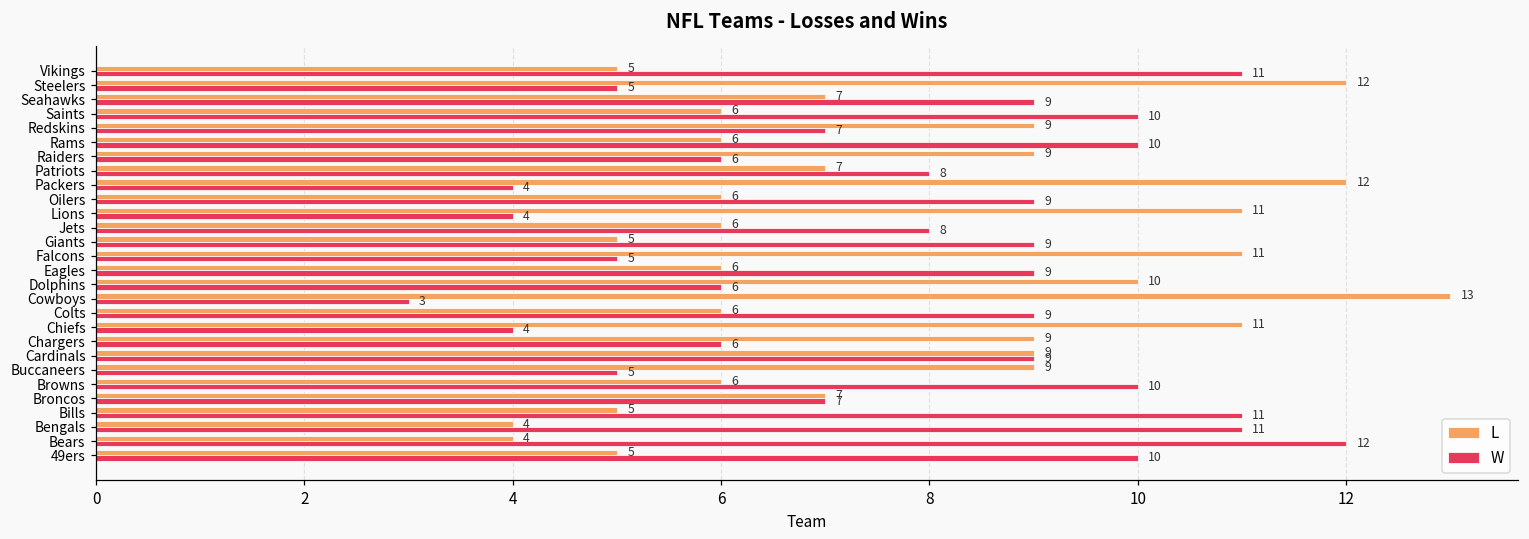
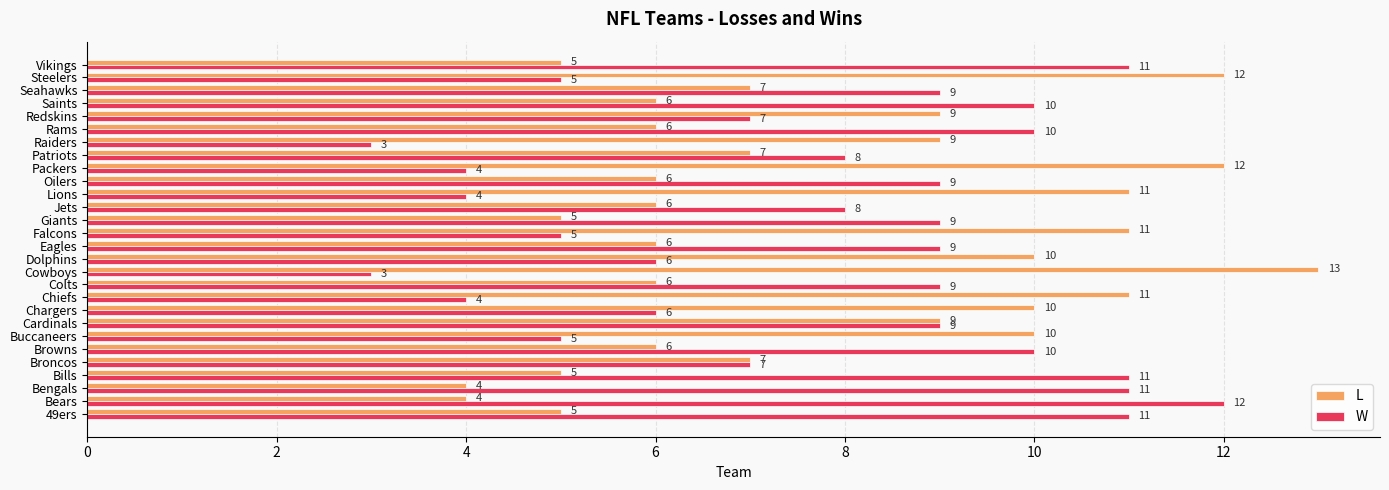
W, Raiders: 6 -> 3
L, Chargers: 9 -> 10
L, Buccaneers: 9 -> 10
W, 49ers: 10 -> 11
